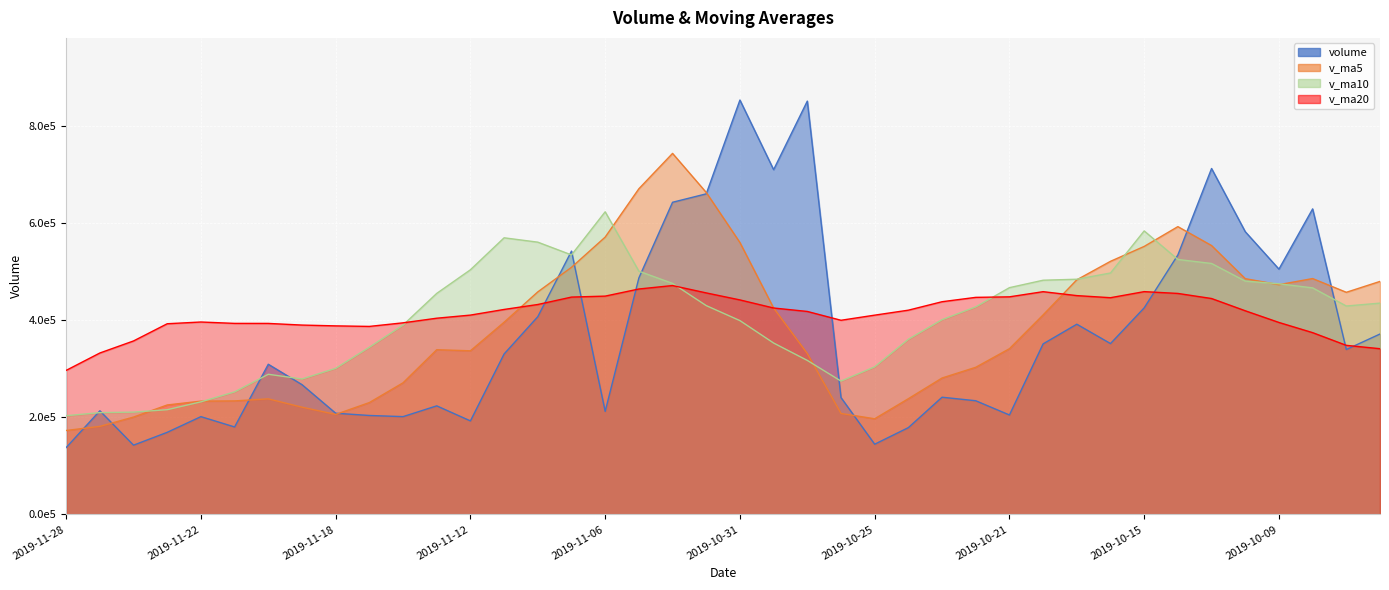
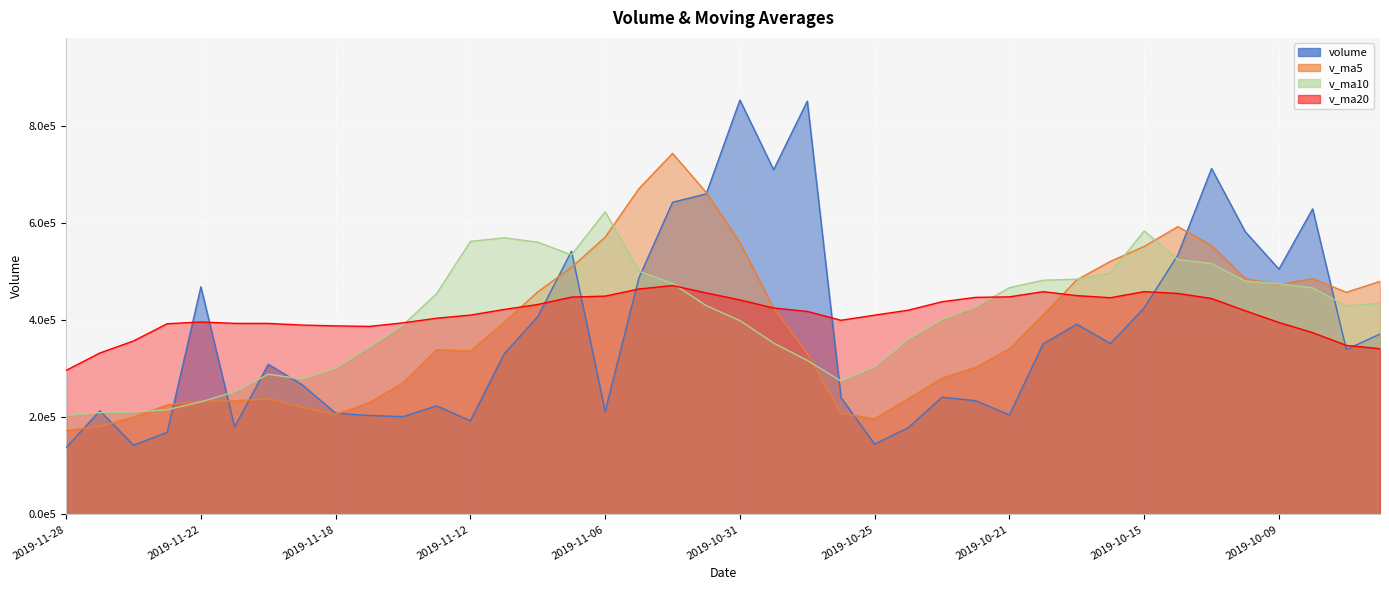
volume, 2019-11-22: 200000 -> 470000
v_ma10, 2019-11-12: 500000 -> 560000
